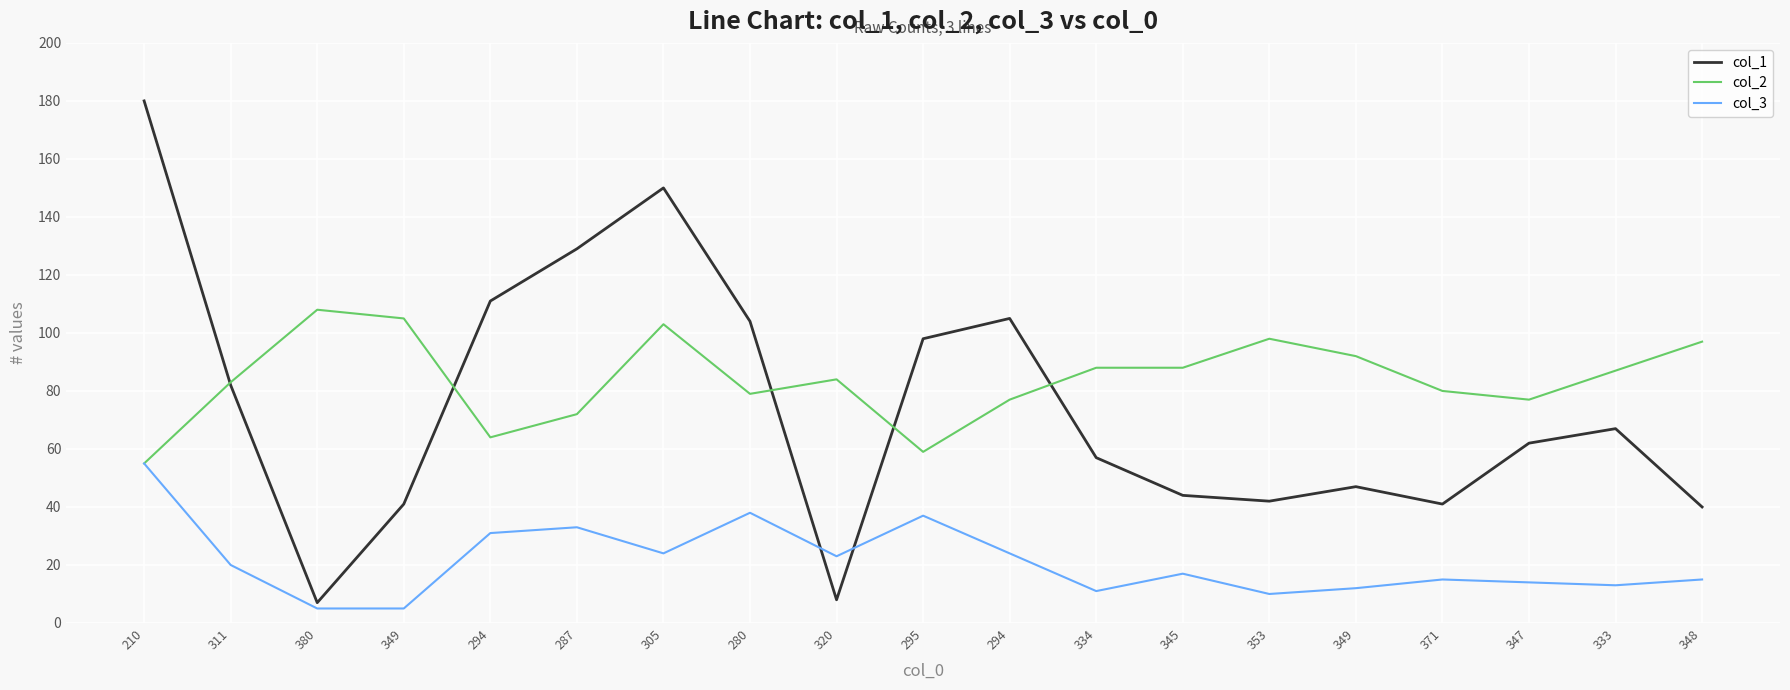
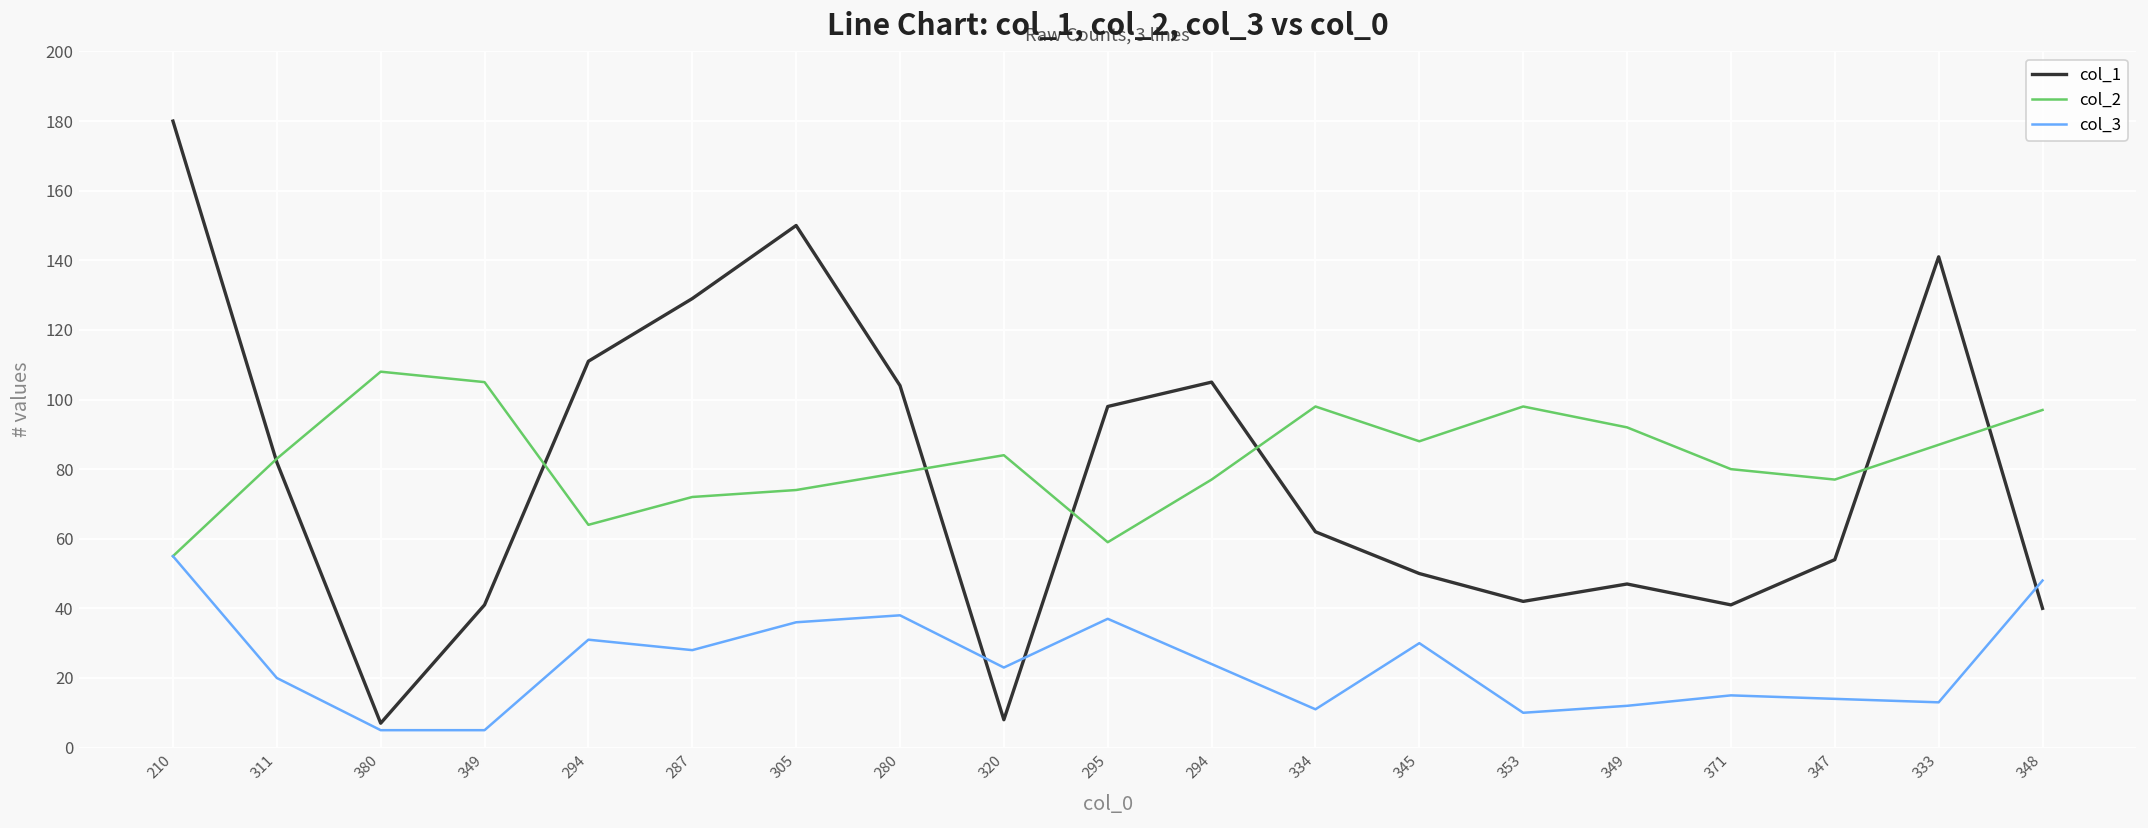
col_3, 287: 33 -> 28
col_2, 305: 103 -> 74
col_3, 305: 24 -> 36
col_1, 334: 57 -> 62
col_2, 334: 88 -> 98
col_1, 345: 44 -> 50
col_3, 345: 17 -> 30
col_1, 347: 62 -> 54
col_1, 333: 67 -> 141
col_3, 348: 15 -> 48
